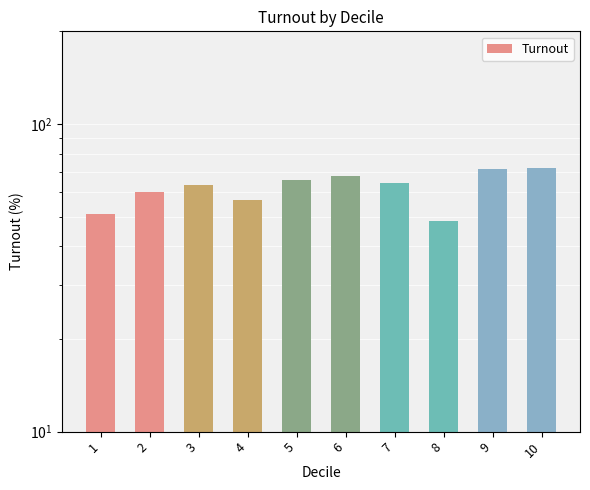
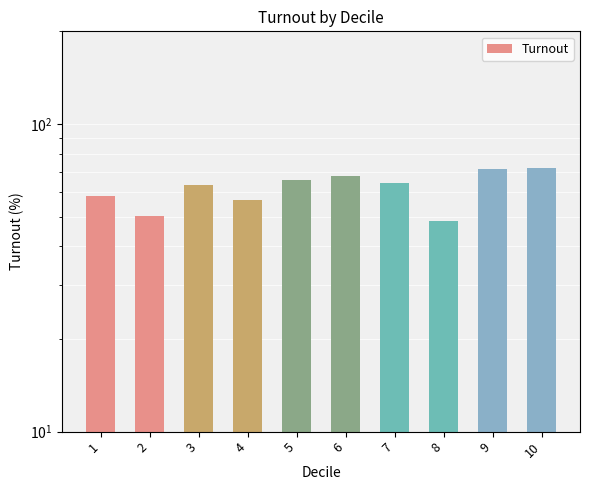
1: 51 -> 58
2: 60 -> 50
